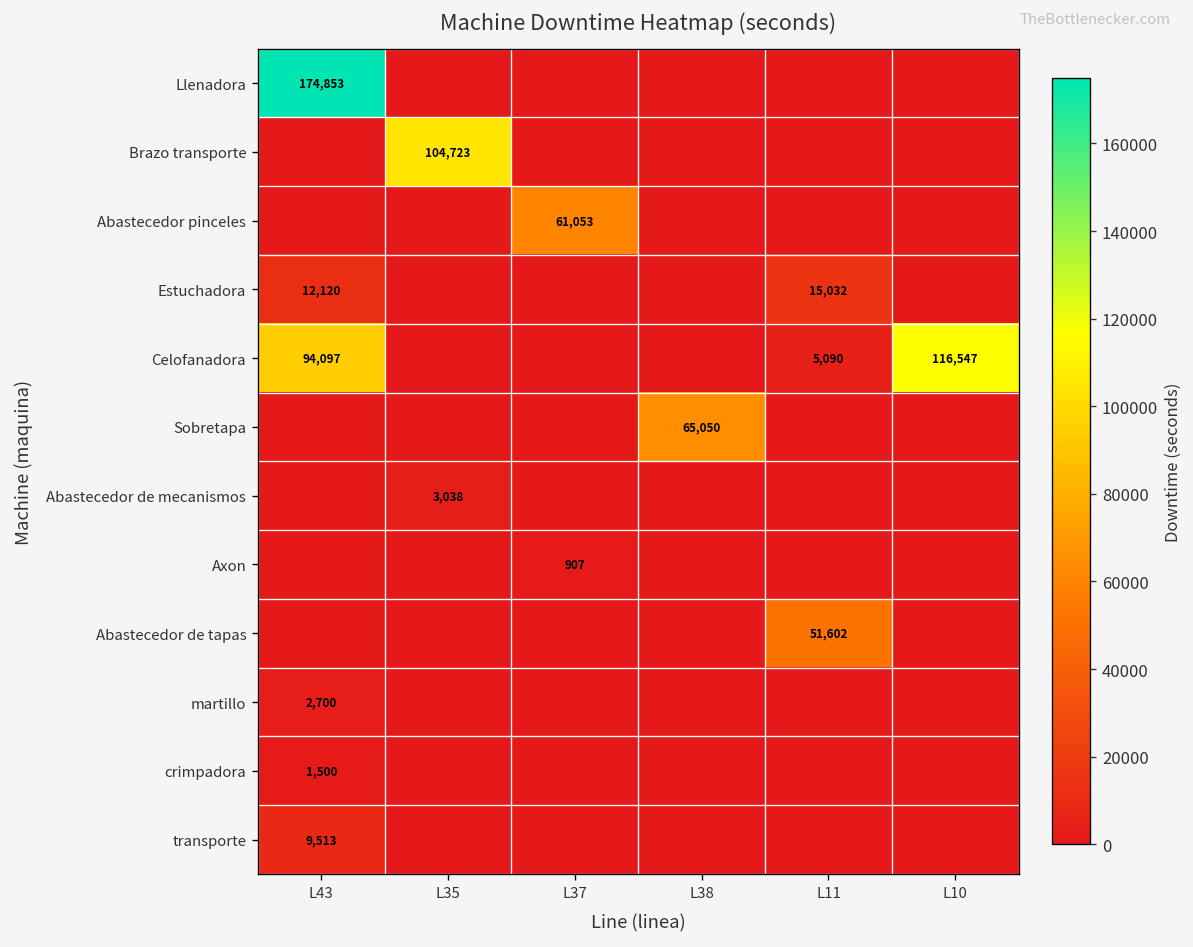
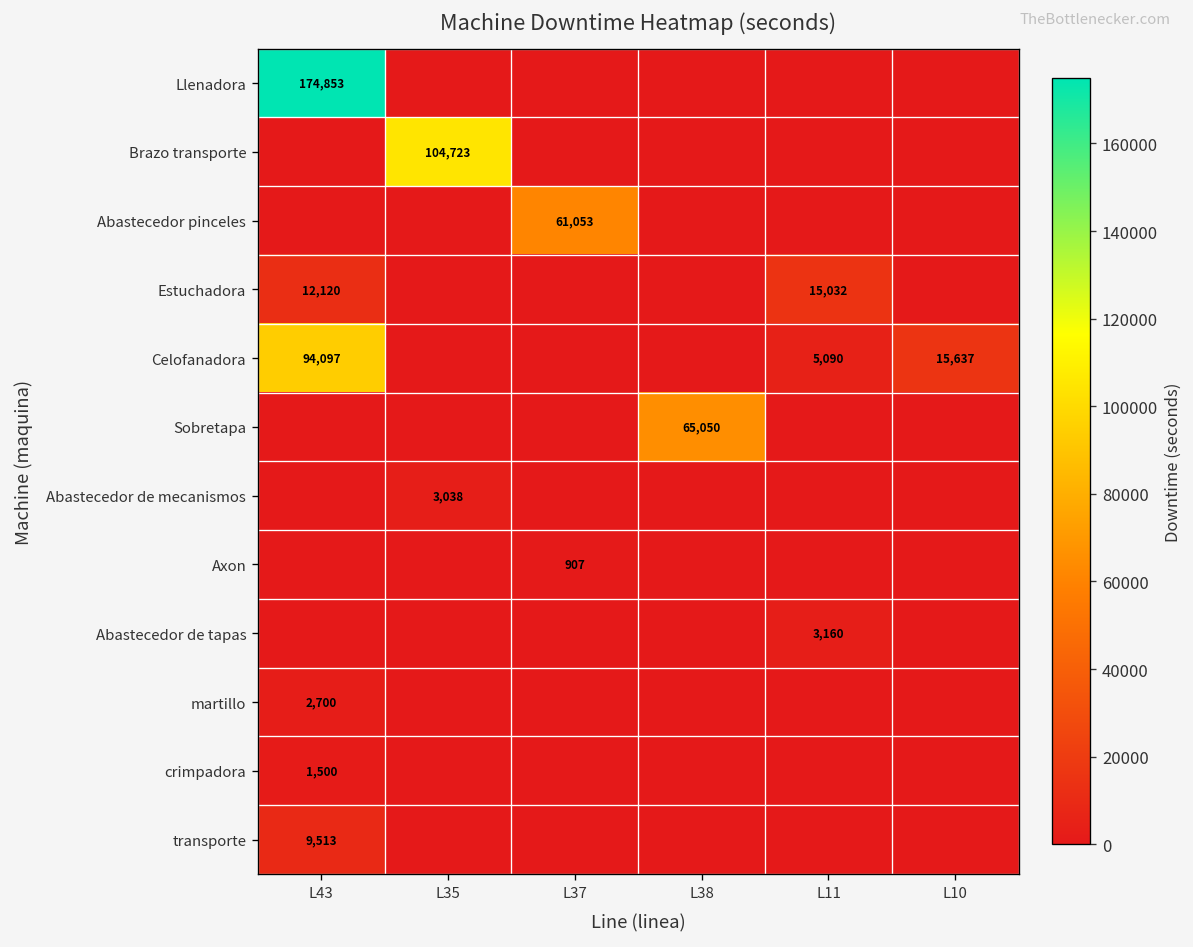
Celofanadora, L10: 116,547 -> 15,637
Abastecedor de tapas, L11: 51,602 -> 3,160
